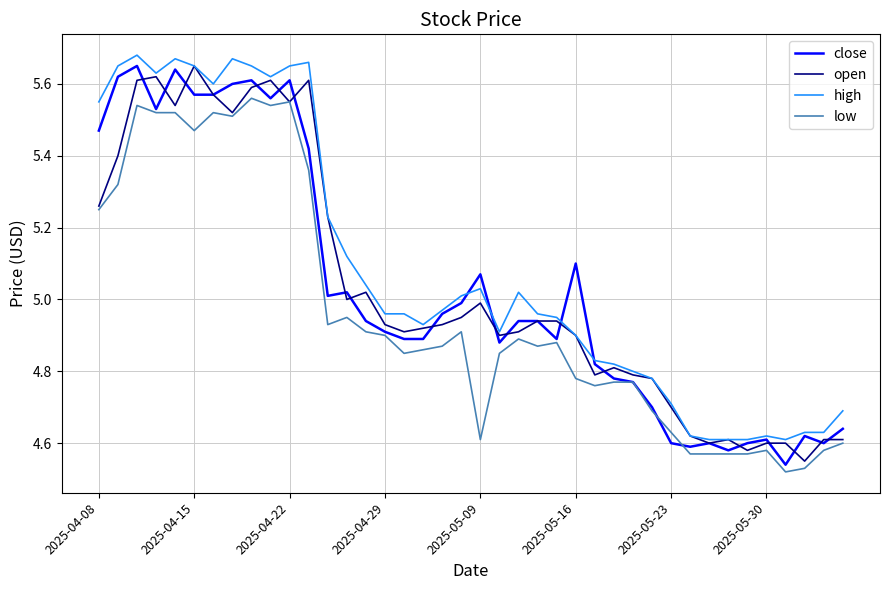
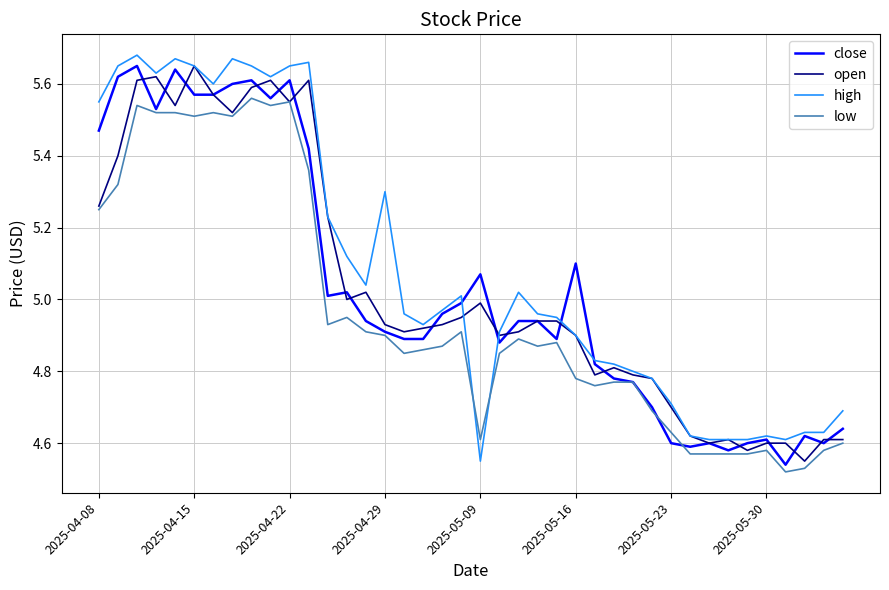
low, 2025-04-15: 5.47 -> 5.51
high, 2025-04-29: 4.96 -> 5.30
high, 2025-05-09: 5.03 -> 4.55
